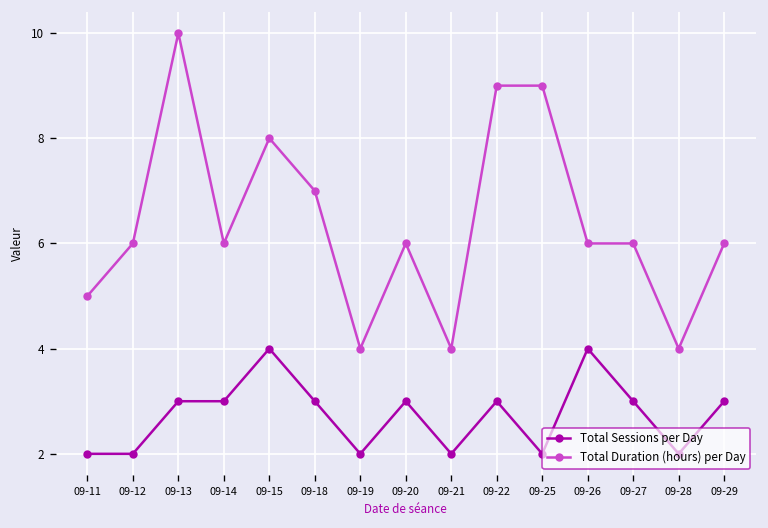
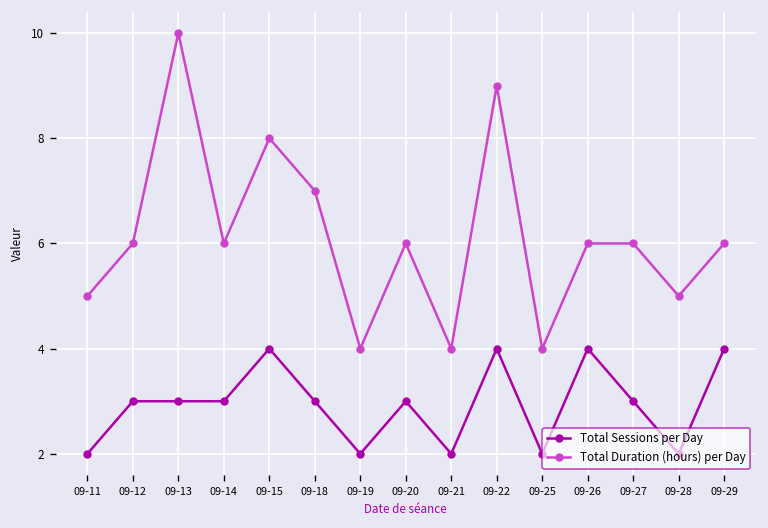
Total Sessions per Day, 09-12: 2 -> 3
Total Sessions per Day, 09-22: 3 -> 4
Total Duration (hours) per Day, 09-25: 9 -> 4
Total Duration (hours) per Day, 09-28: 4 -> 5
Total Sessions per Day, 09-29: 3 -> 4
